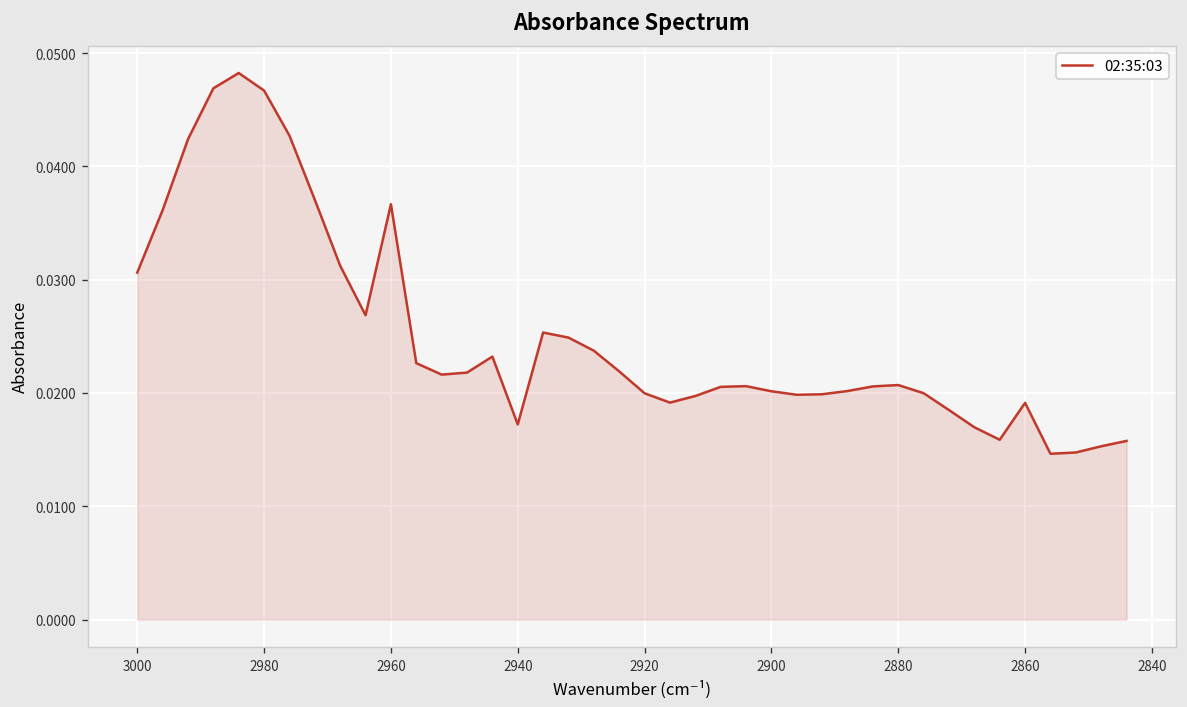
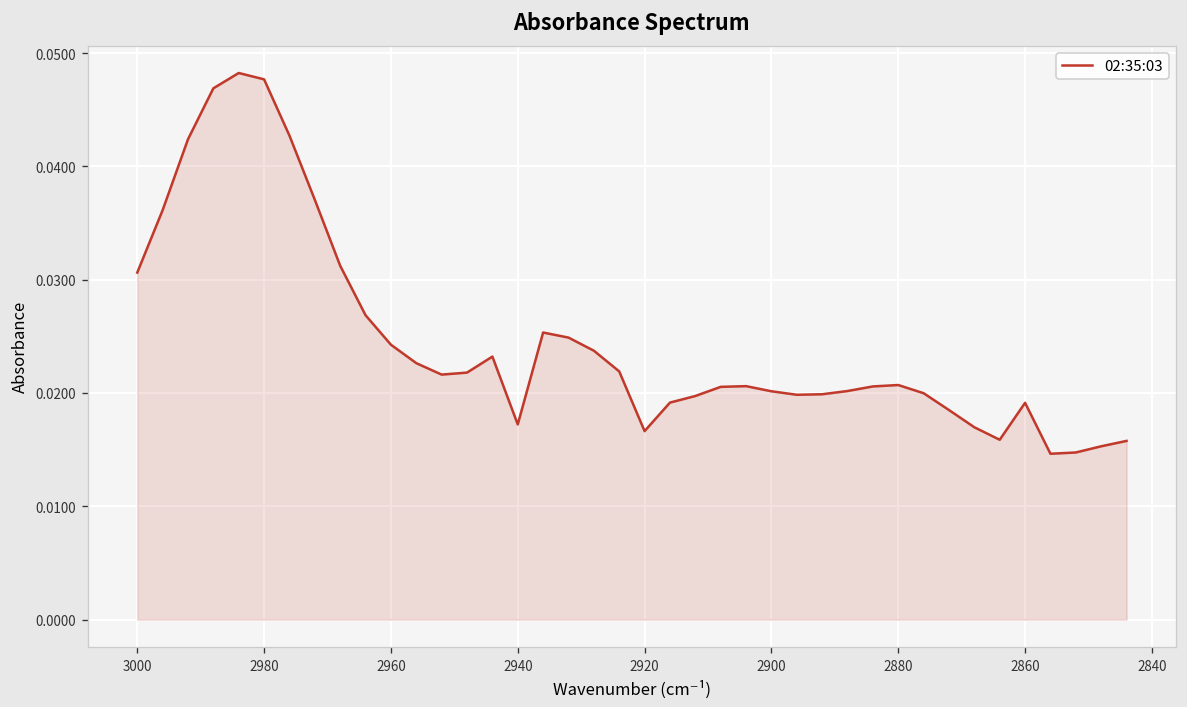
2980: 0.047 -> 0.048
2960: 0.037 -> 0.024
2920: 0.020 -> 0.017
